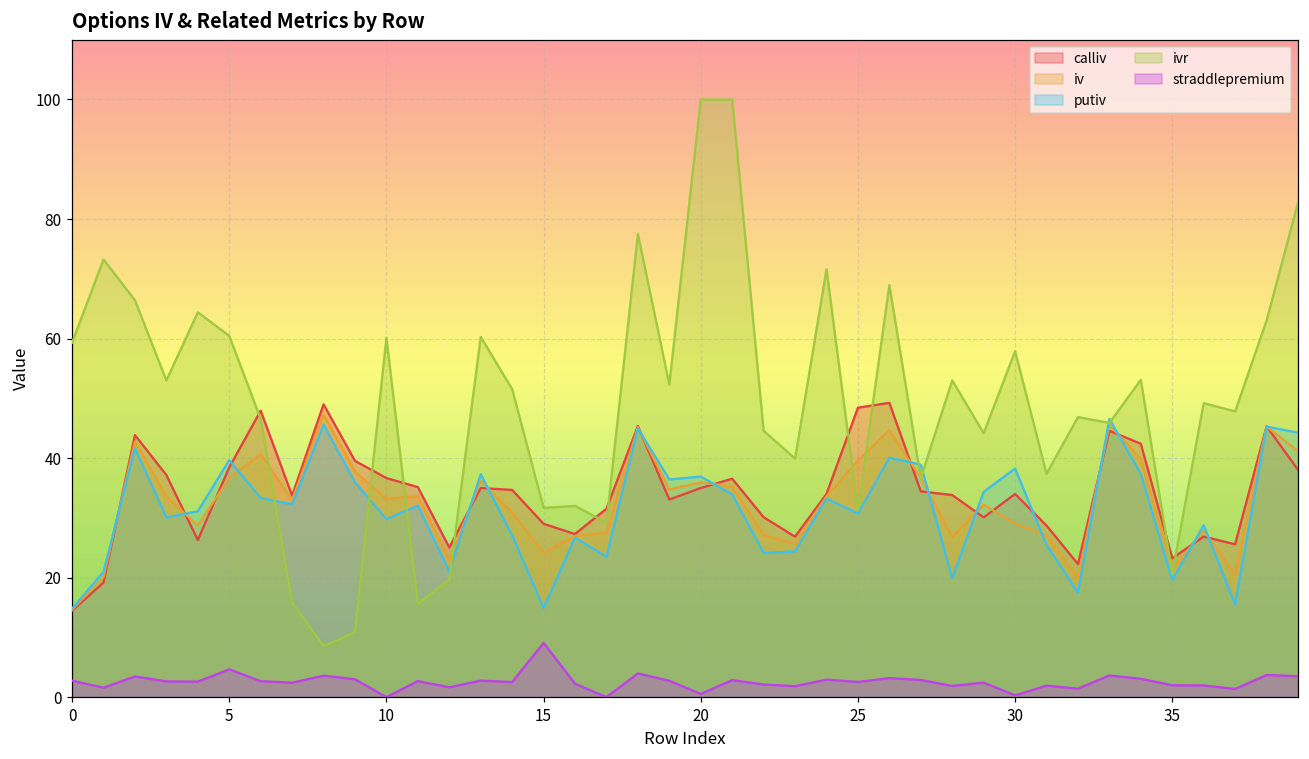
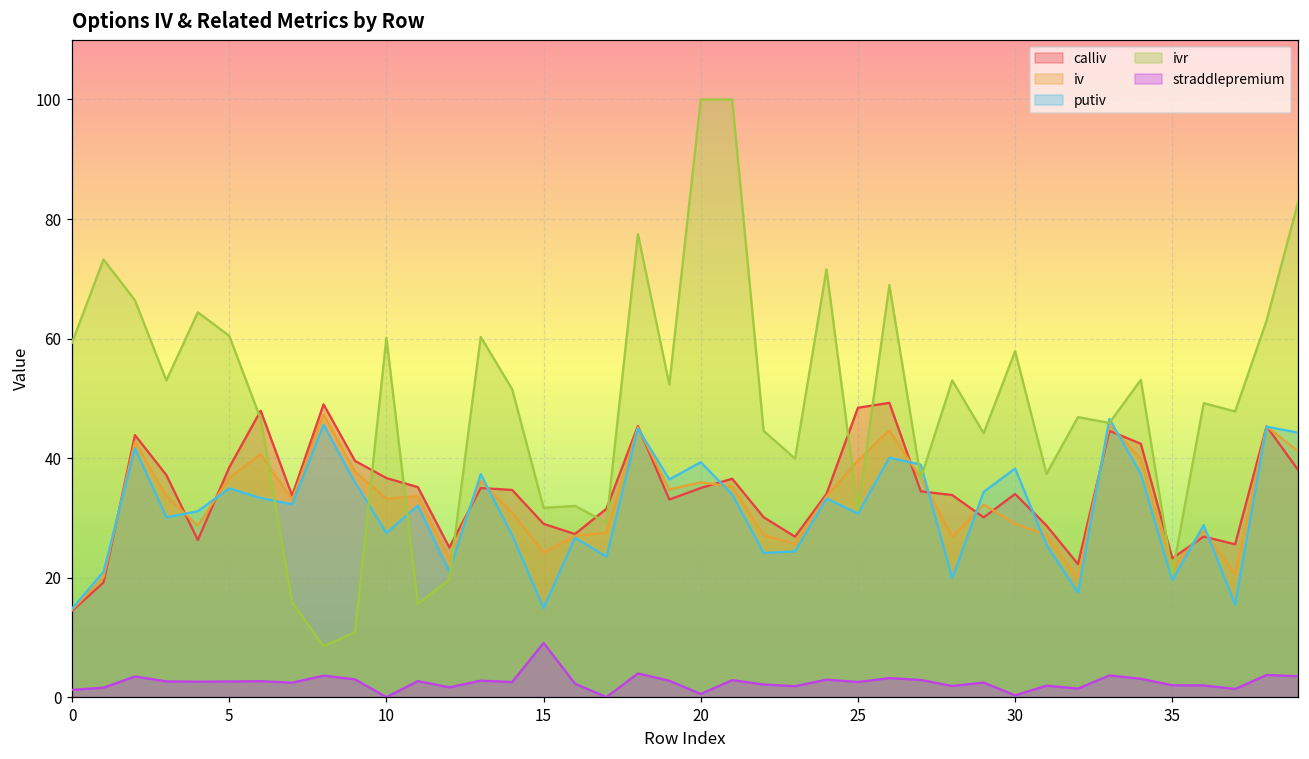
straddlepremium, 0: 3 -> 1
putiv, 5: 40 -> 35
straddlepremium, 5: 5 -> 3
putiv, 10: 30 -> 27
putiv, 20: 37 -> 39
